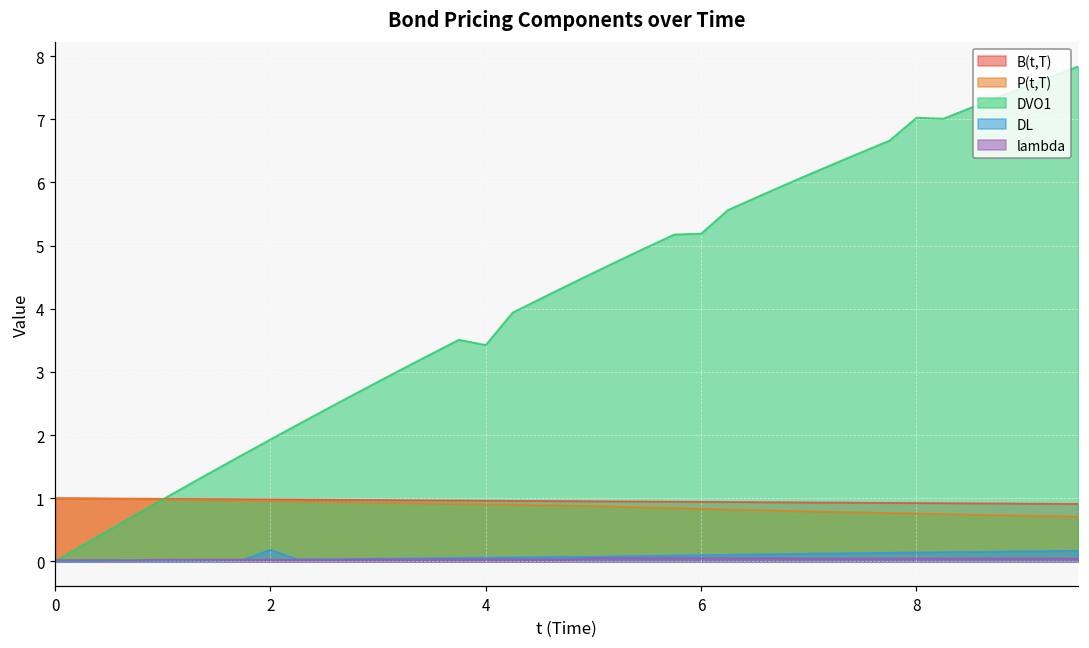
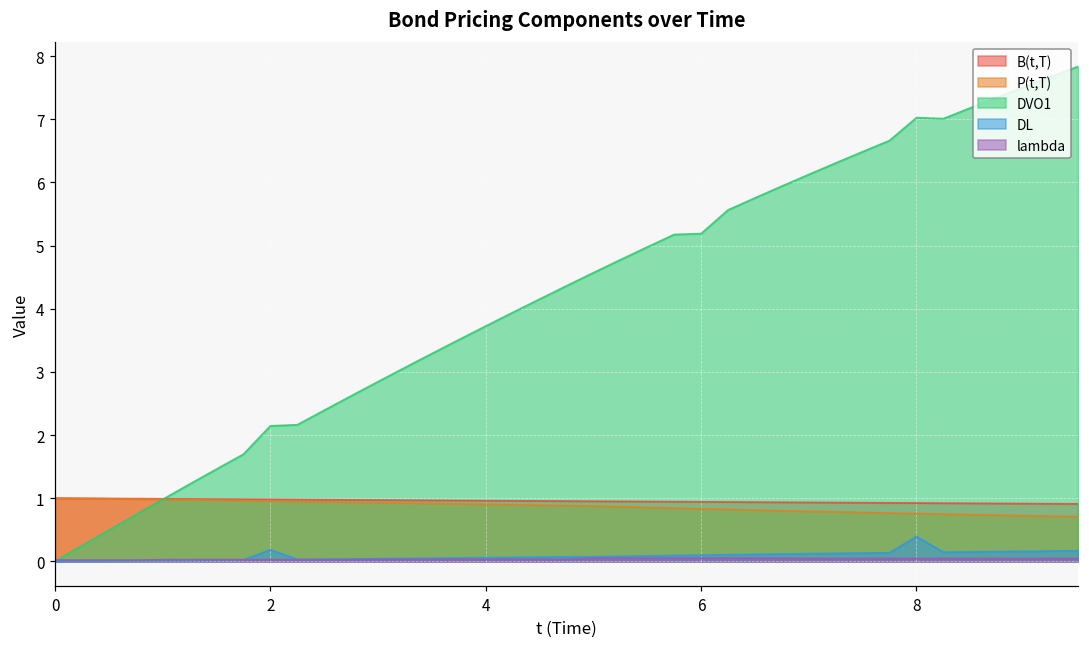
DVO1, 2: 1.9 -> 2.1
DVO1, 4: 3.4 -> 3.7
DL, 8: 0.1 -> 0.4
